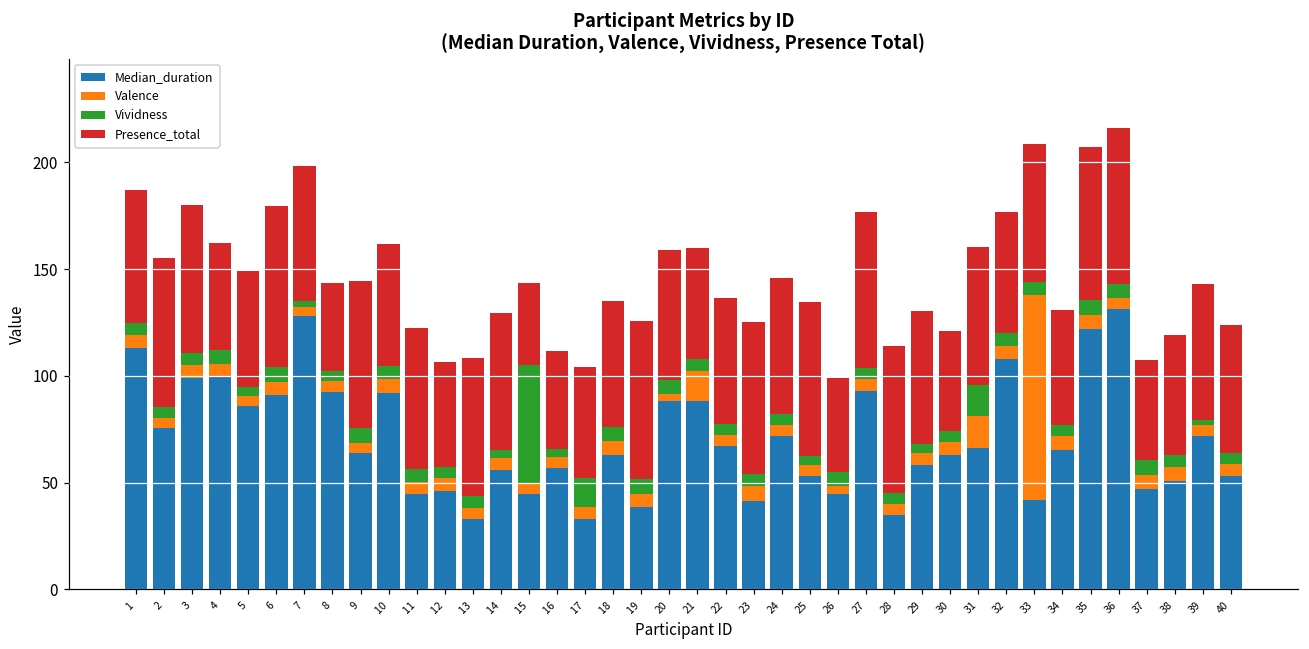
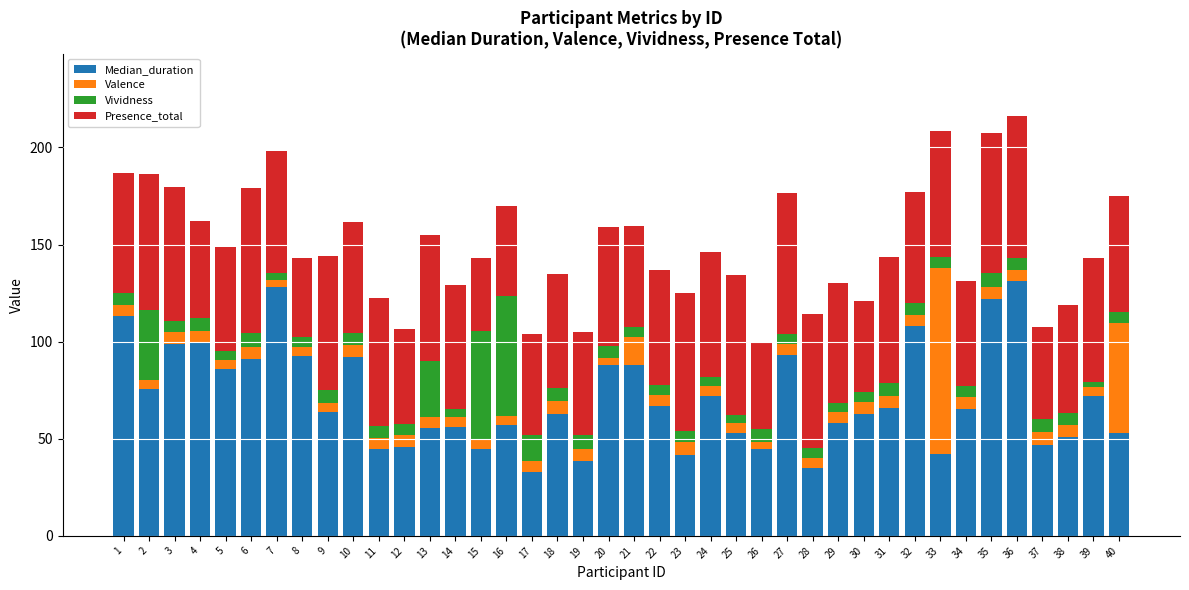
Vividness, 2: 5 -> 36
Median_duration, 13: 33 -> 56
Vividness, 13: 5 -> 29
Vividness, 16: 4 -> 62
Presence_total, 19: 74 -> 53
Valence, 31: 15 -> 6
Vividness, 31: 14 -> 7
Valence, 40: 6 -> 57
